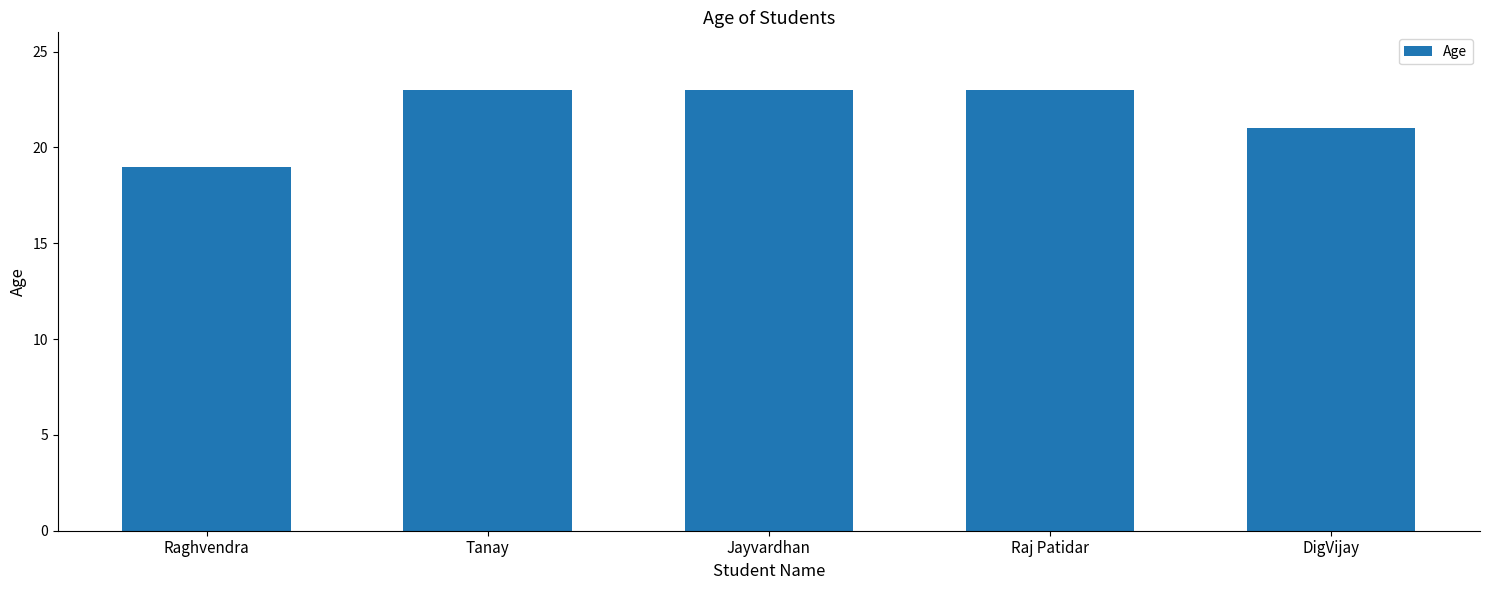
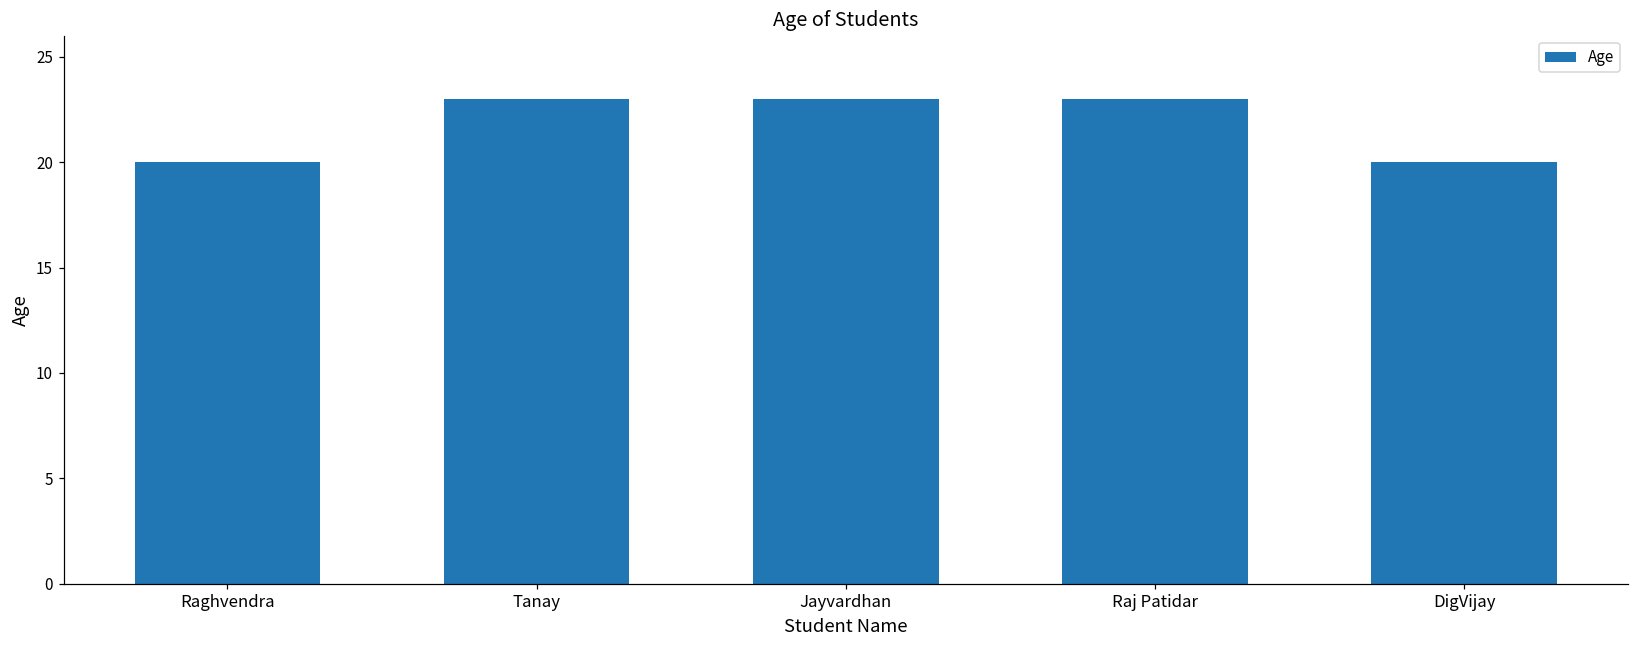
Raghvendra: 19 -> 20
DigVijay: 21 -> 20
